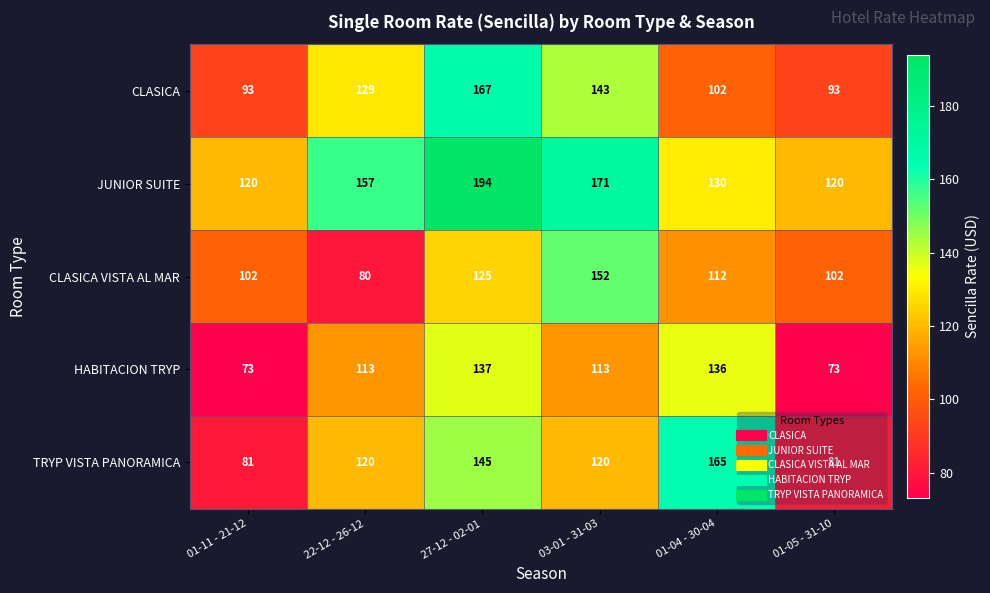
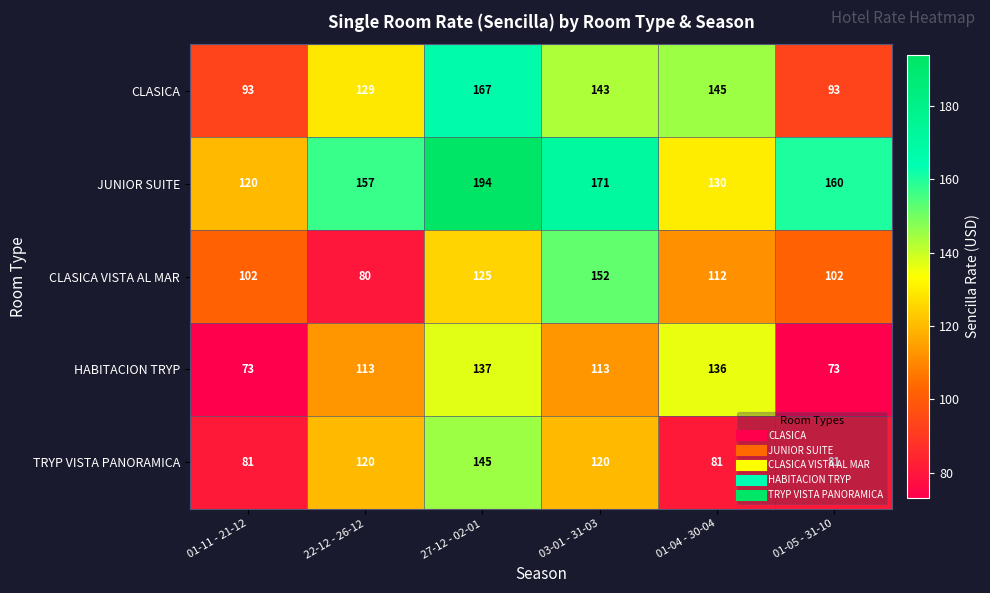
CLASICA, 01-04 - 30-04: 102 -> 145
JUNIOR SUITE, 01-05 - 31-10: 120 -> 160
TRYP VISTA PANORAMICA, 01-04 - 30-04: 165 -> 81
